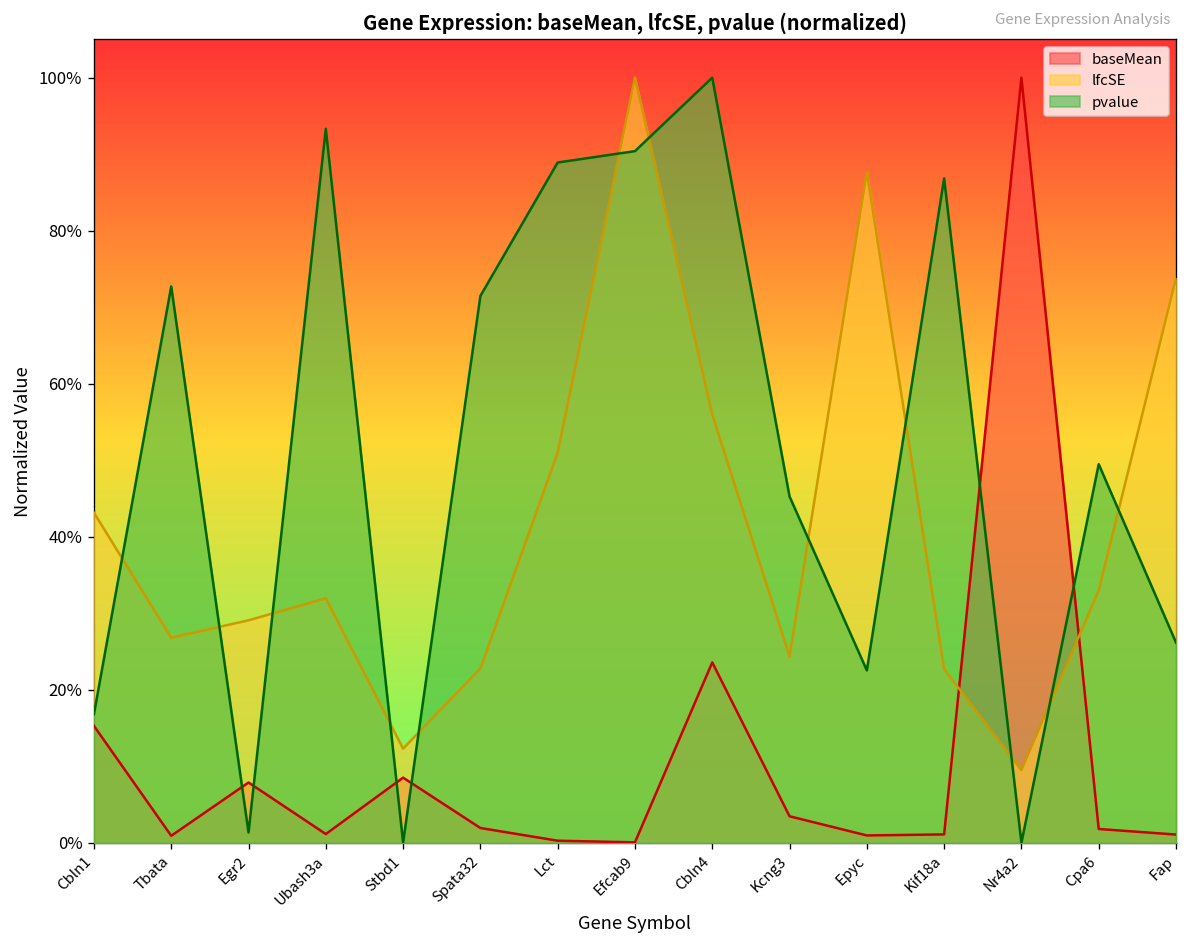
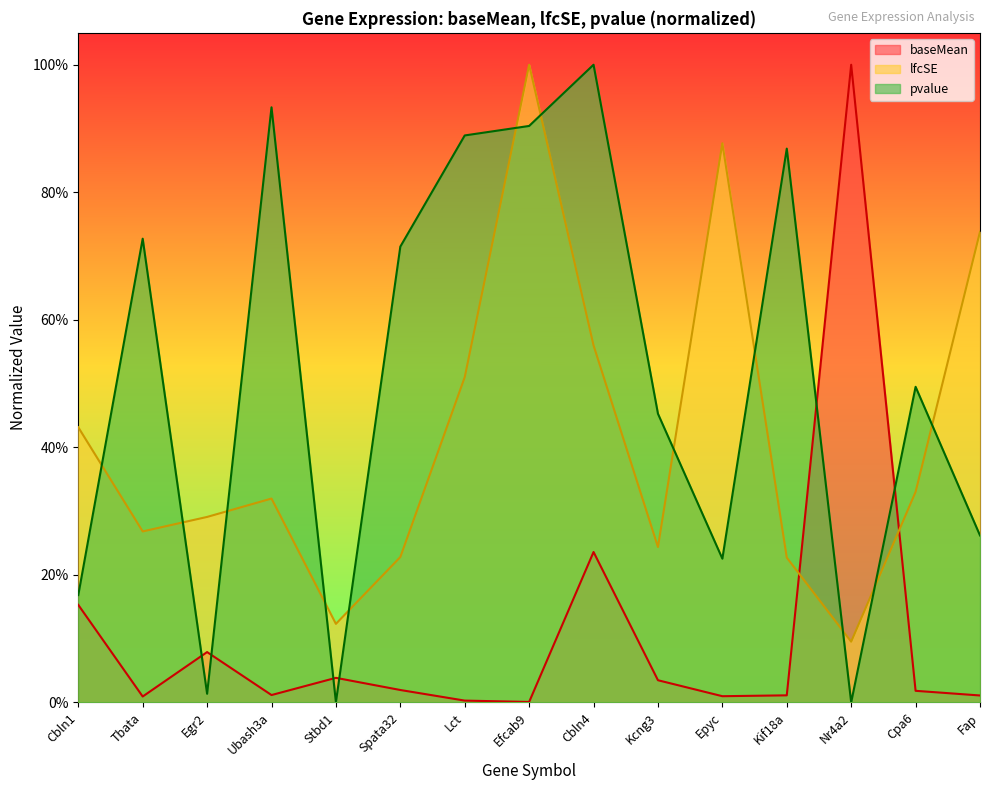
baseMean, Stbd1: 9% -> 4%
